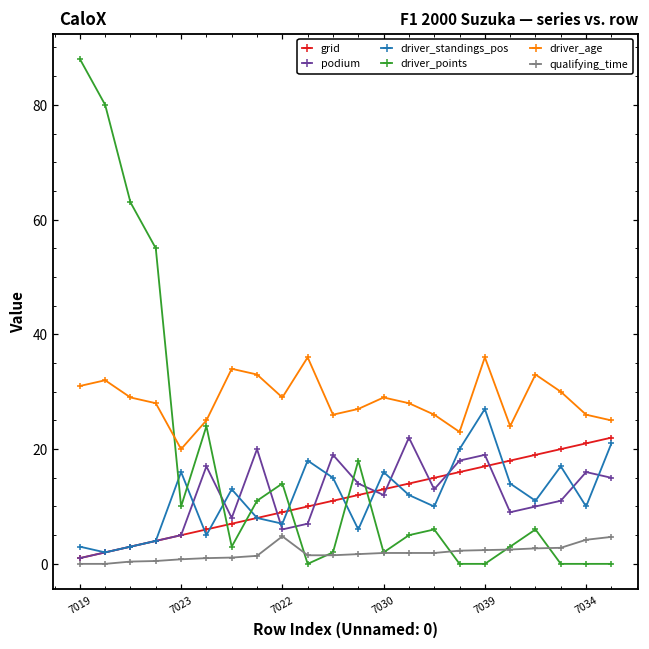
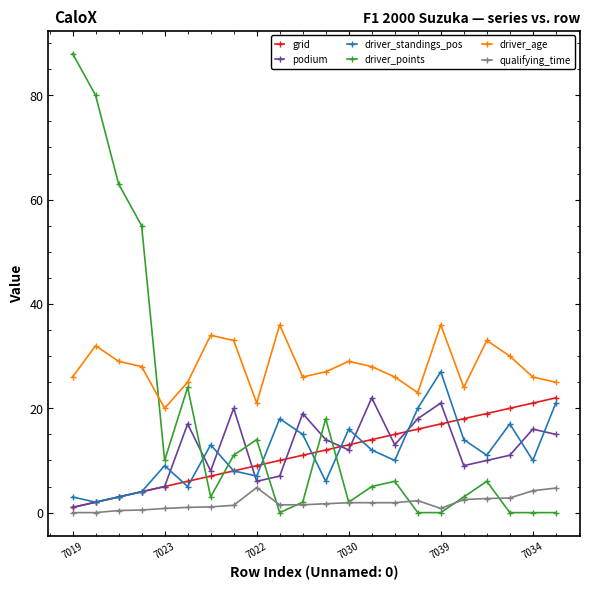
driver_age, 7019: 31 -> 26
driver_standings_pos, 7023: 16 -> 9
driver_age, 7022: 29 -> 21
podium, 7039: 19 -> 21
qualifying_time, 7039: 2 -> 1
